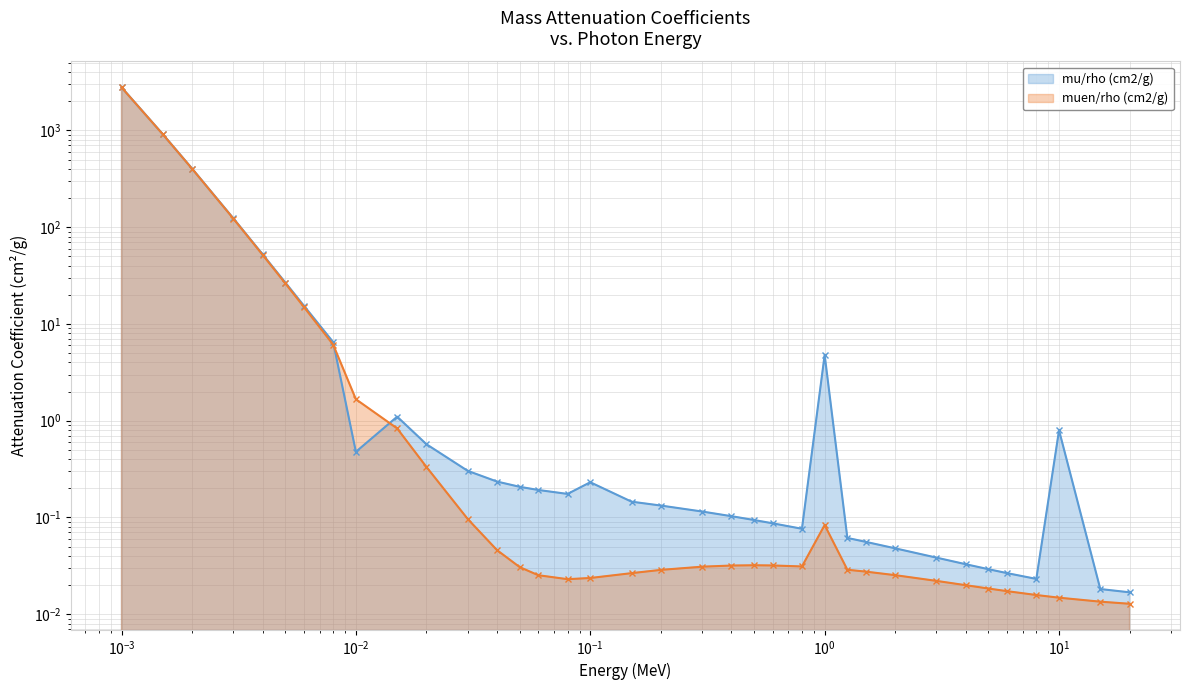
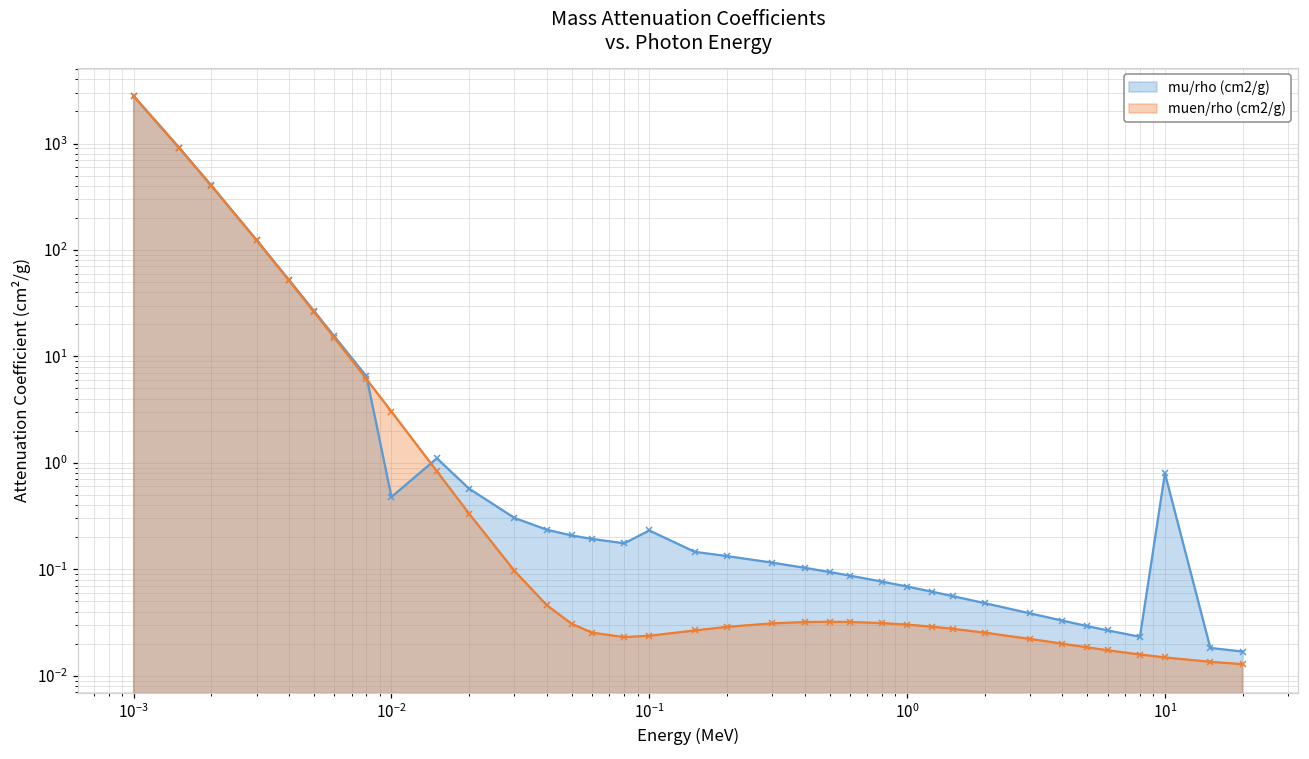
muen/rho (cm2/g), 10^-2: 1.7 -> 3.0
mu/rho (cm2/g), 10^0: 5 -> 0.07
muen/rho (cm2/g), 10^0: 0.08 -> 0.030
